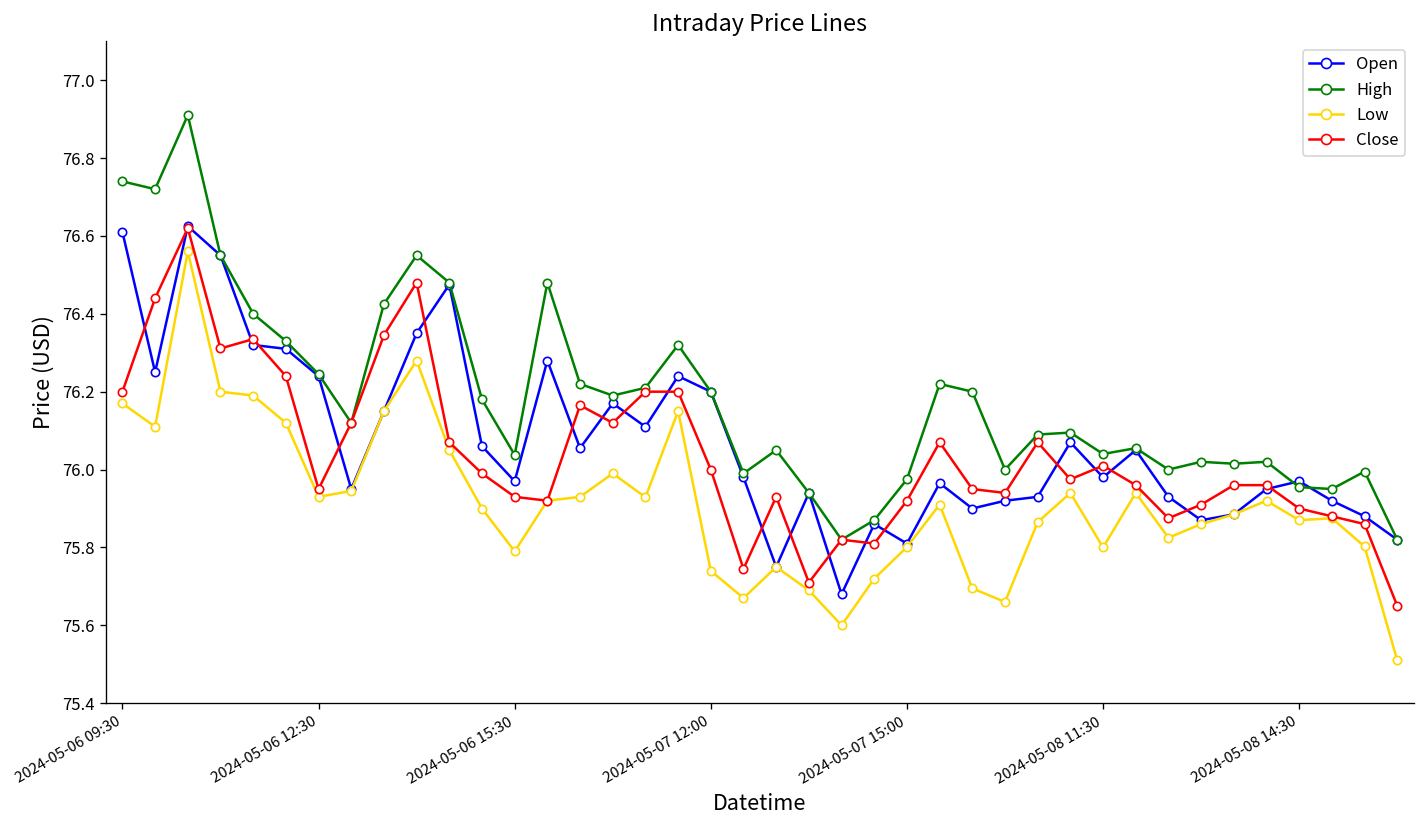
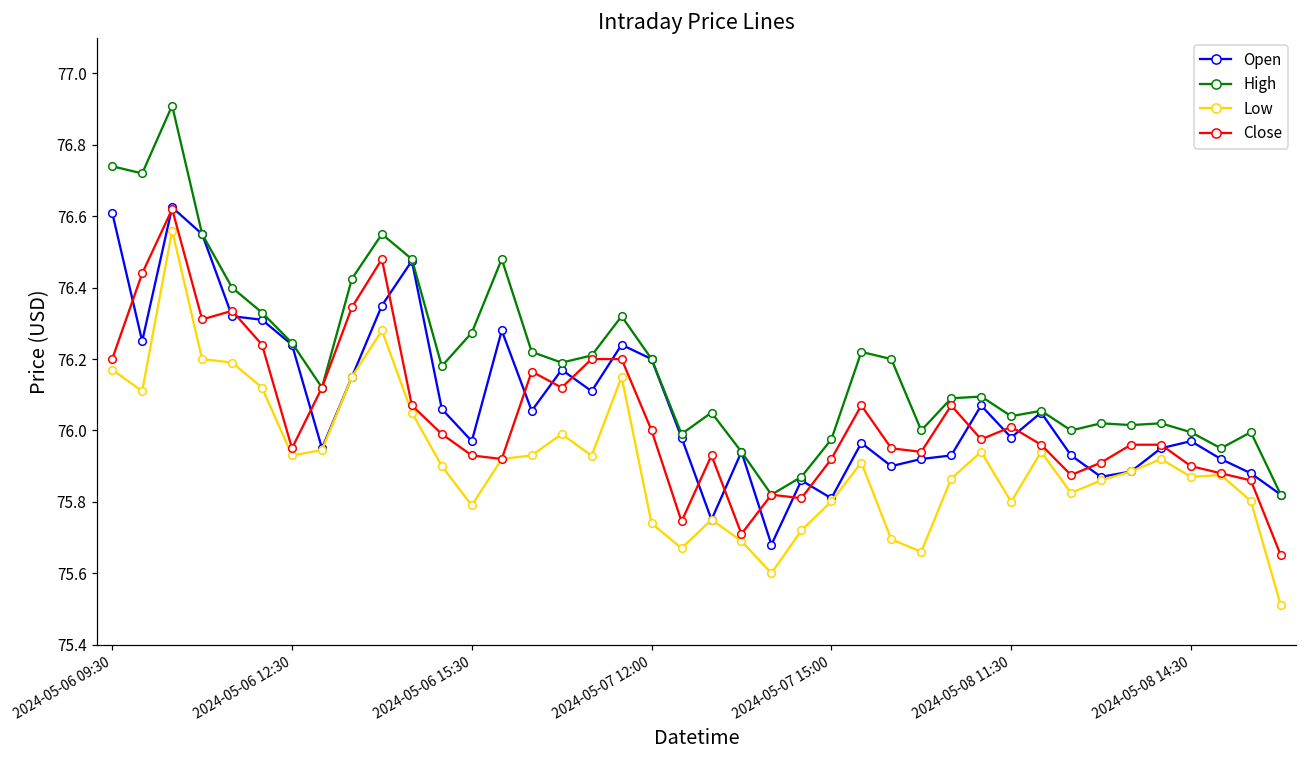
High, 2024-05-06 15:30: 76.04 -> 76.27
High, 2024-05-08 14:30: 75.96 -> 76.00
